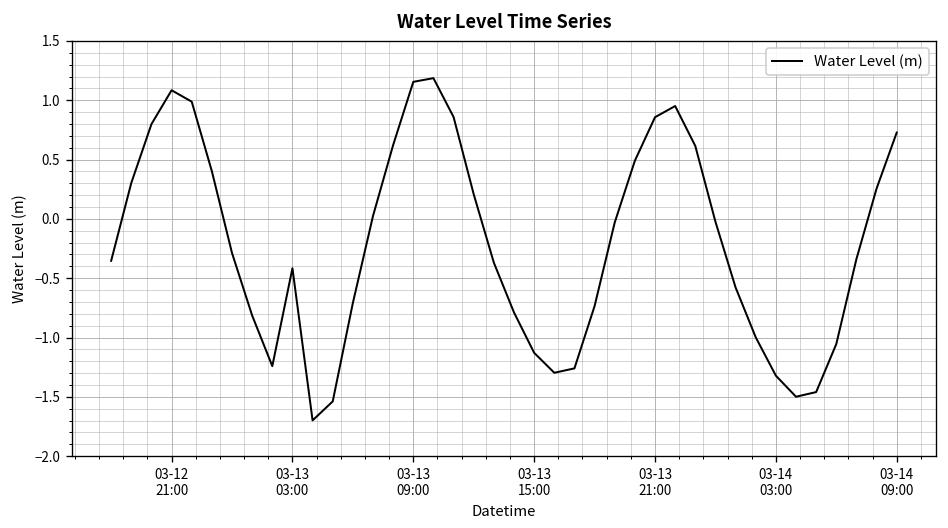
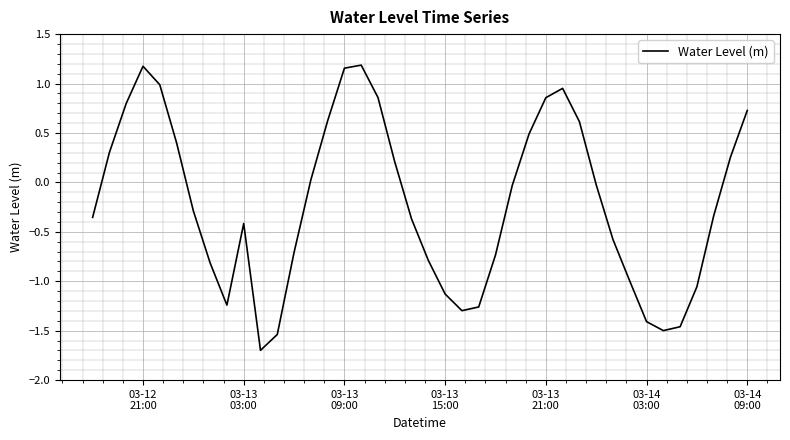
03-12 21:00: 1.1 -> 1.2
03-14 03:00: -1.3 -> -1.4
